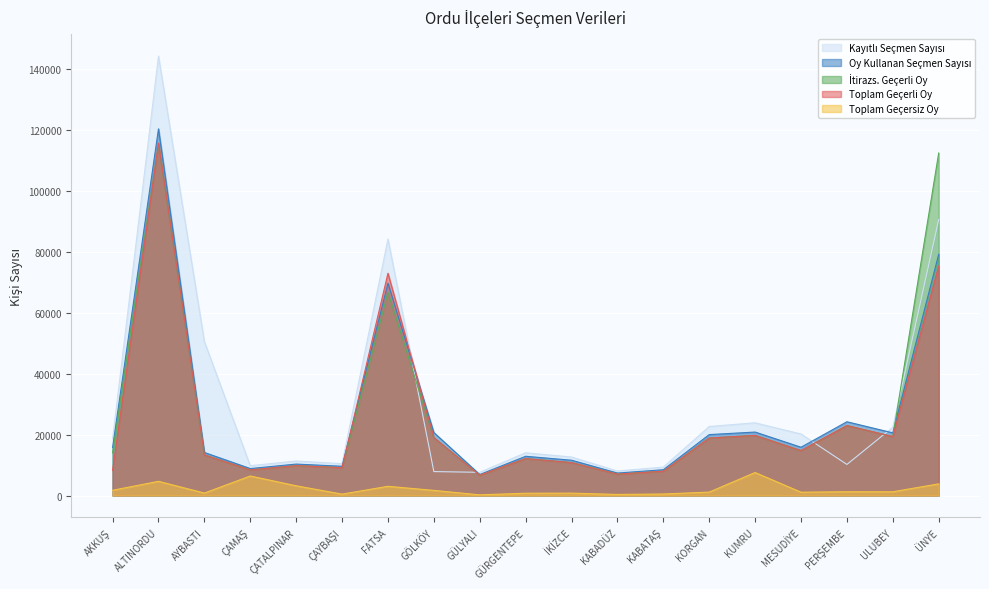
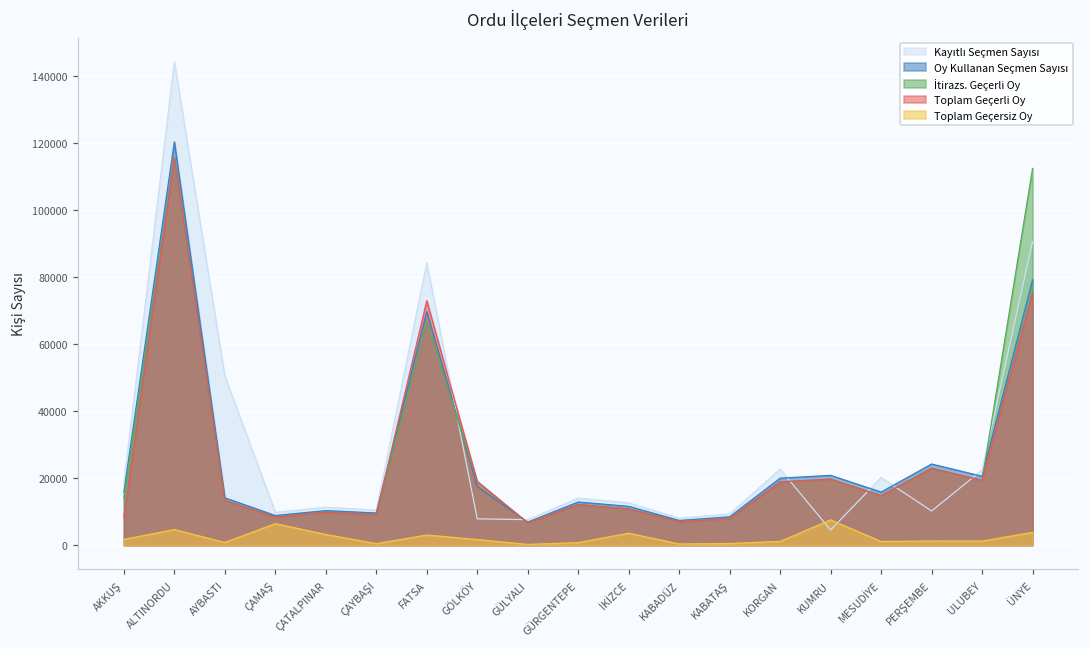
Oy Kullanan Seçmen Sayısı, GÖLKÖY: 21000 -> 18000
Toplam Geçersiz Oy, İKİZCE: 1000 -> 4000
Kayıtlı Seçmen Sayısı, KUMRU: 24000 -> 5000
